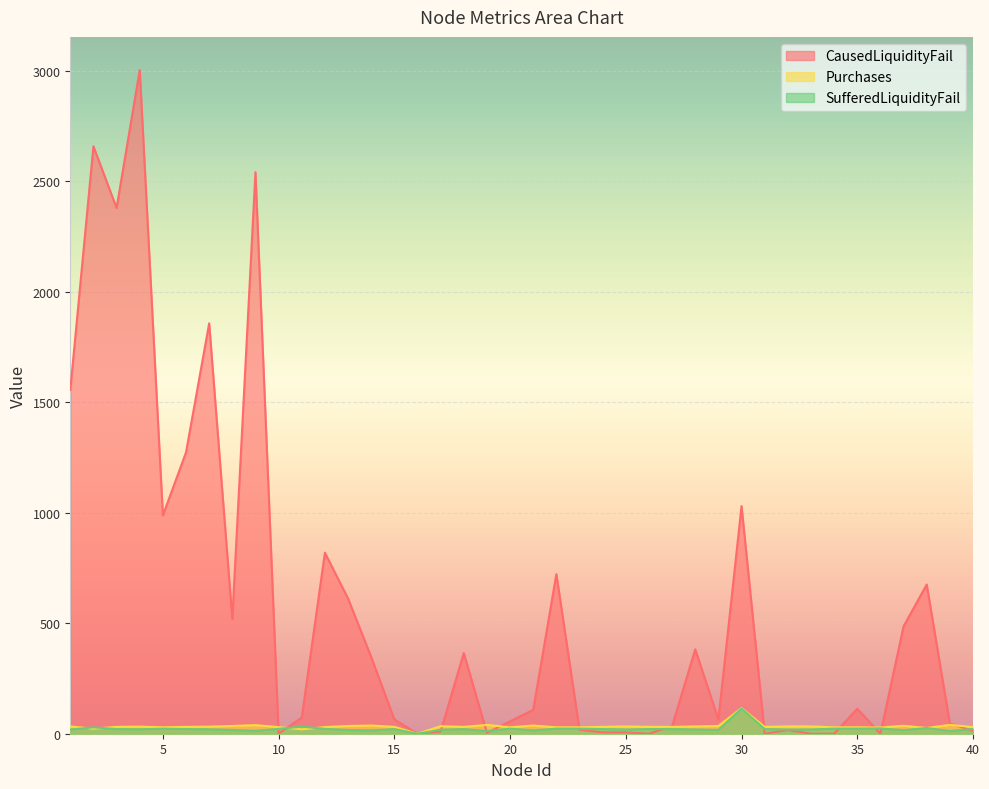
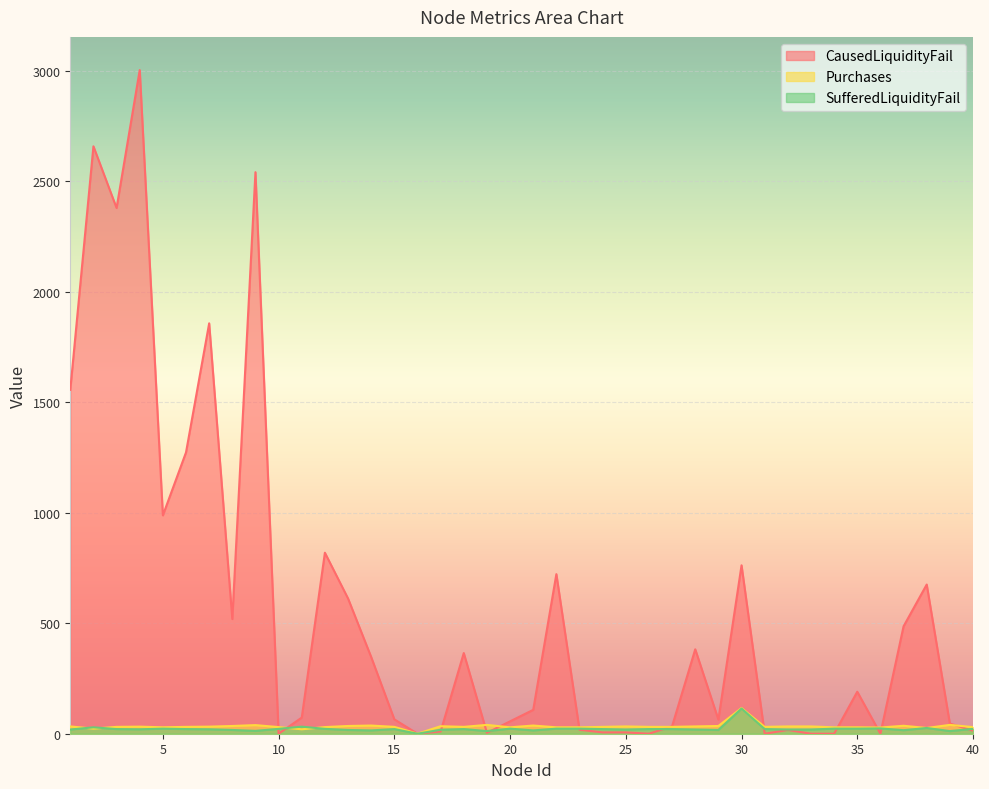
CausedLiquidityFail, 30: 1030 -> 760
CausedLiquidityFail, 35: 110 -> 190
